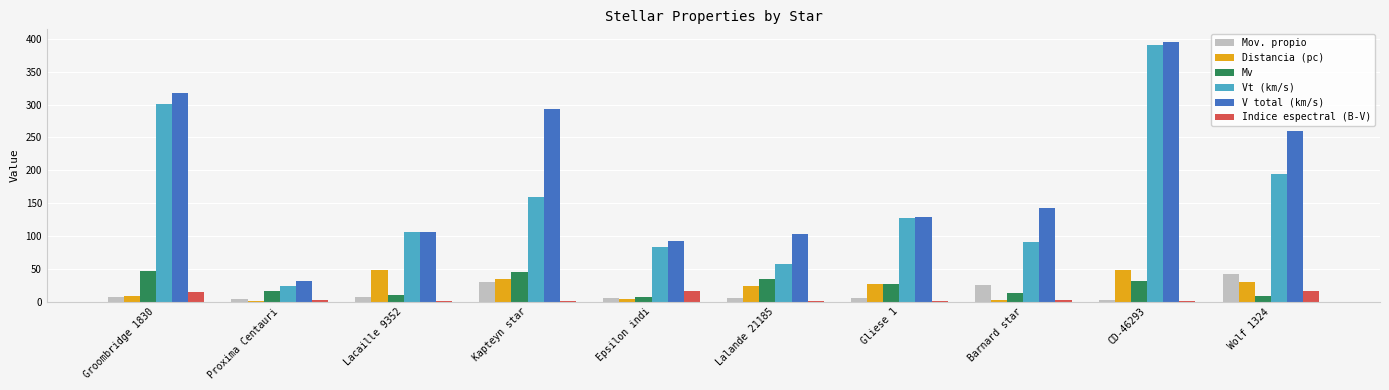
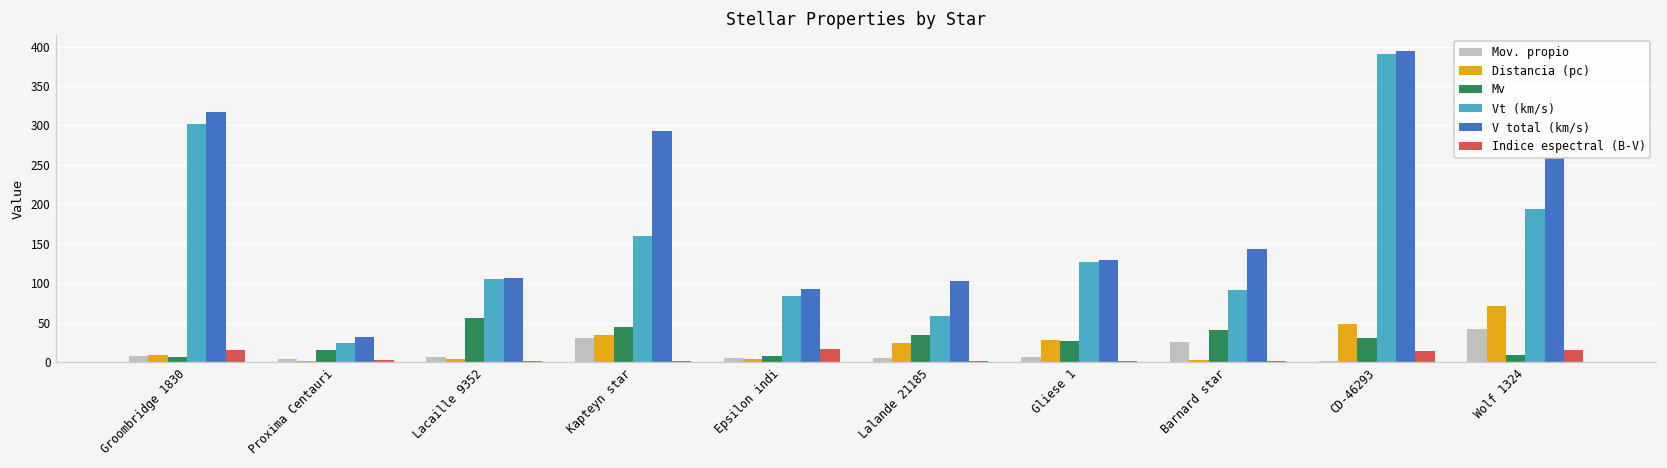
Mv, Groombridge 1830: 50 -> 10
Distancia (pc), Lacaille 9352: 50 -> 0
Mv, Lacaille 9352: 10 -> 60
Mv, Barnard star: 10 -> 40
Indice espectral (B-V), CD-46293: 0 -> 10
Distancia (pc), Wolf 1324: 30 -> 70
